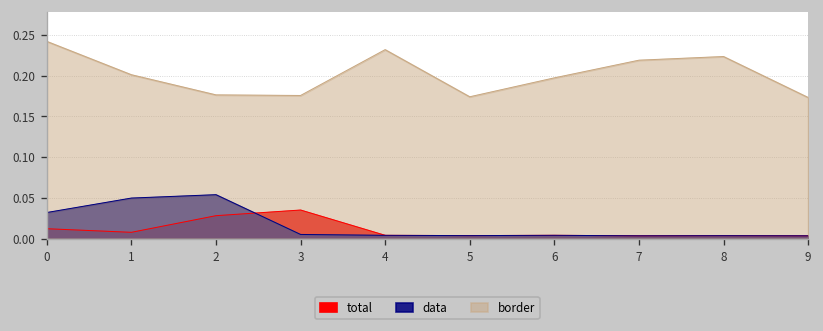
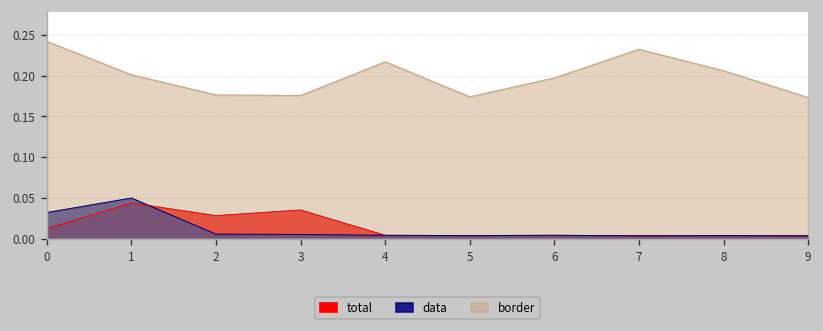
total, 1: 0.01 -> 0.04
data, 2: 0.05 -> 0.01
border, 4: 0.23 -> 0.22
border, 7: 0.22 -> 0.23
border, 8: 0.22 -> 0.21
